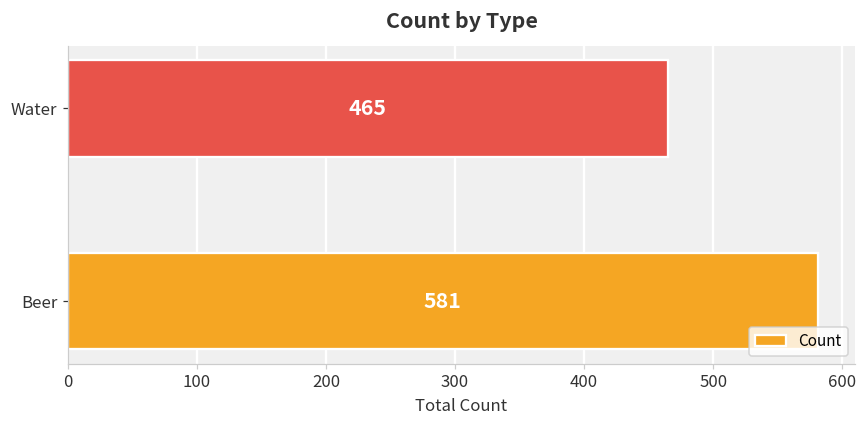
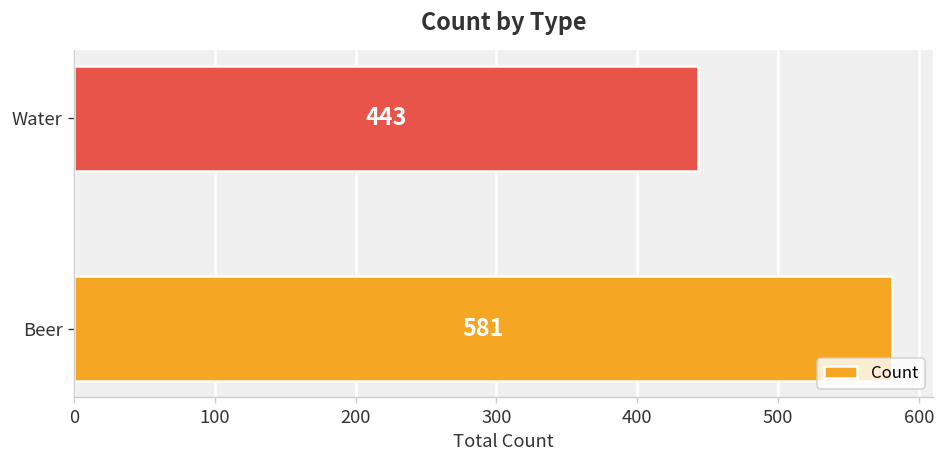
Water: 465 -> 443
